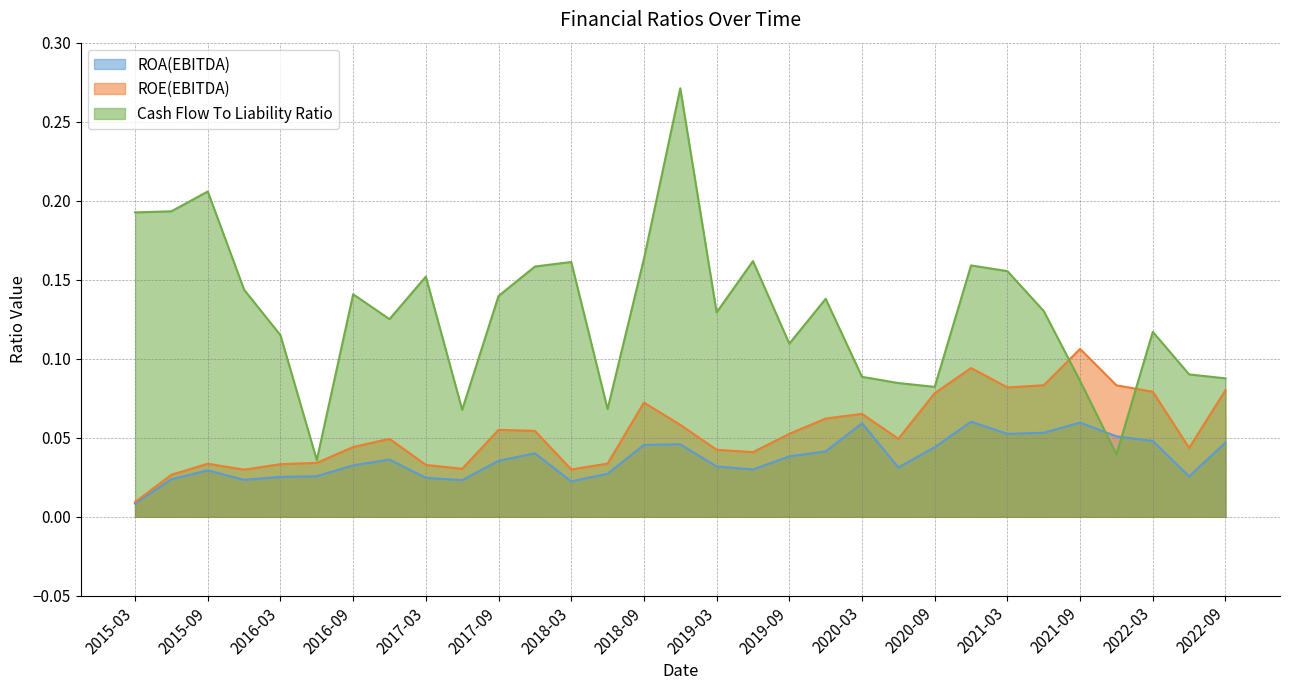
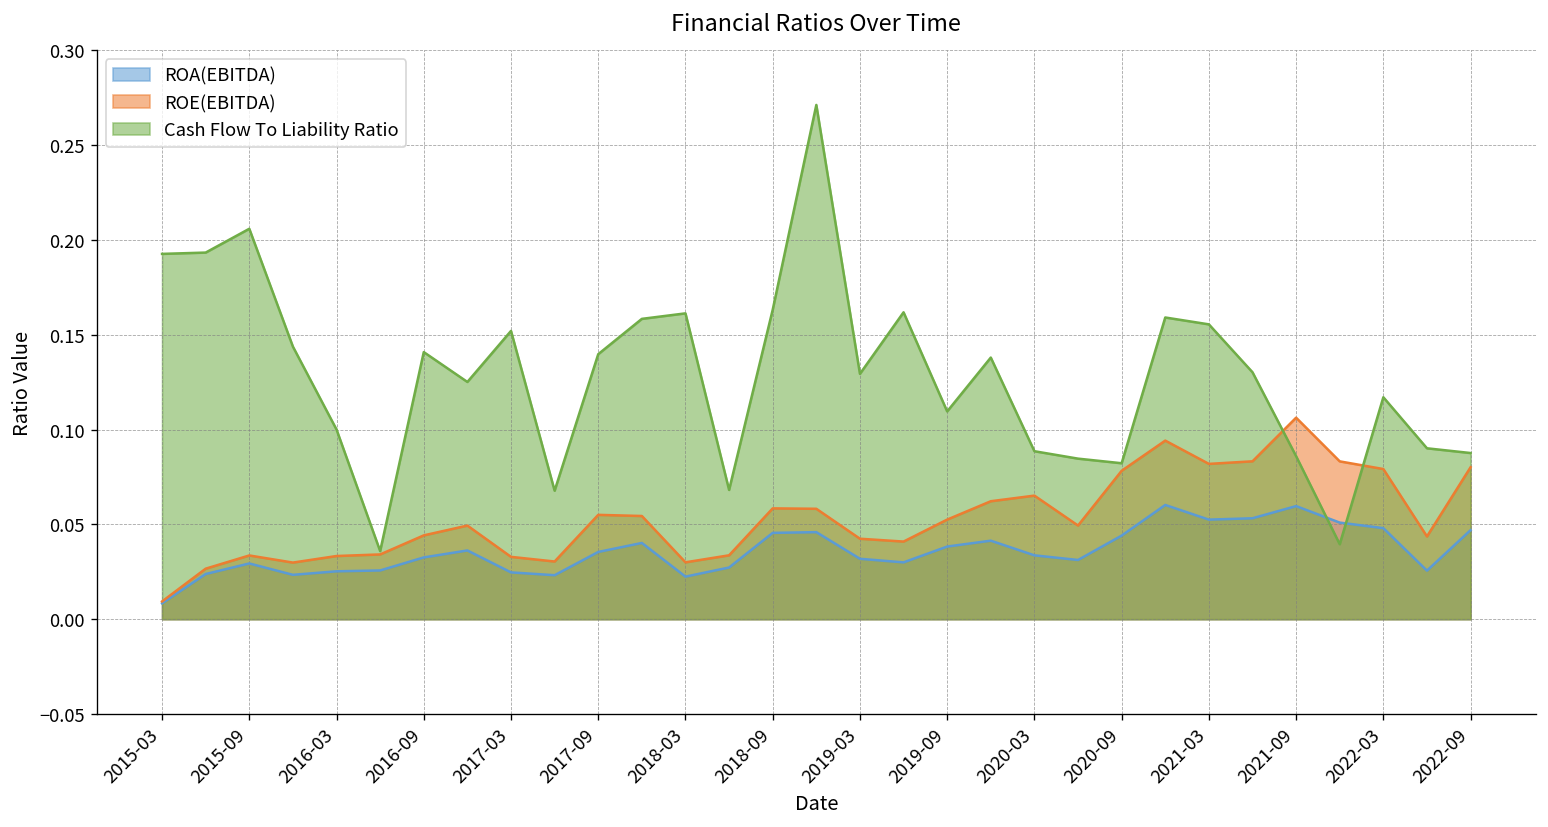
Cash Flow To Liability Ratio, 2016-03: 0.115 -> 0.100
ROE(EBITDA), 2018-09: 0.072 -> 0.058
ROA(EBITDA), 2020-03: 0.059 -> 0.034
